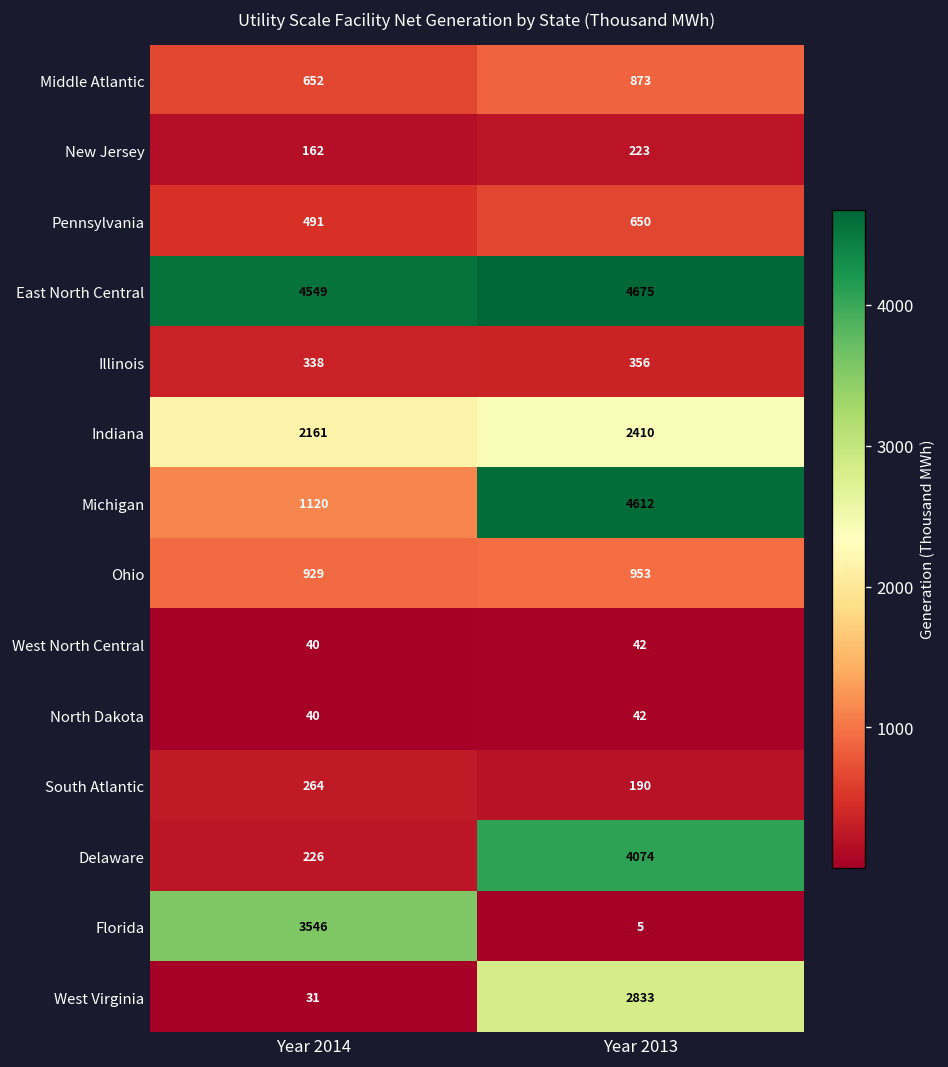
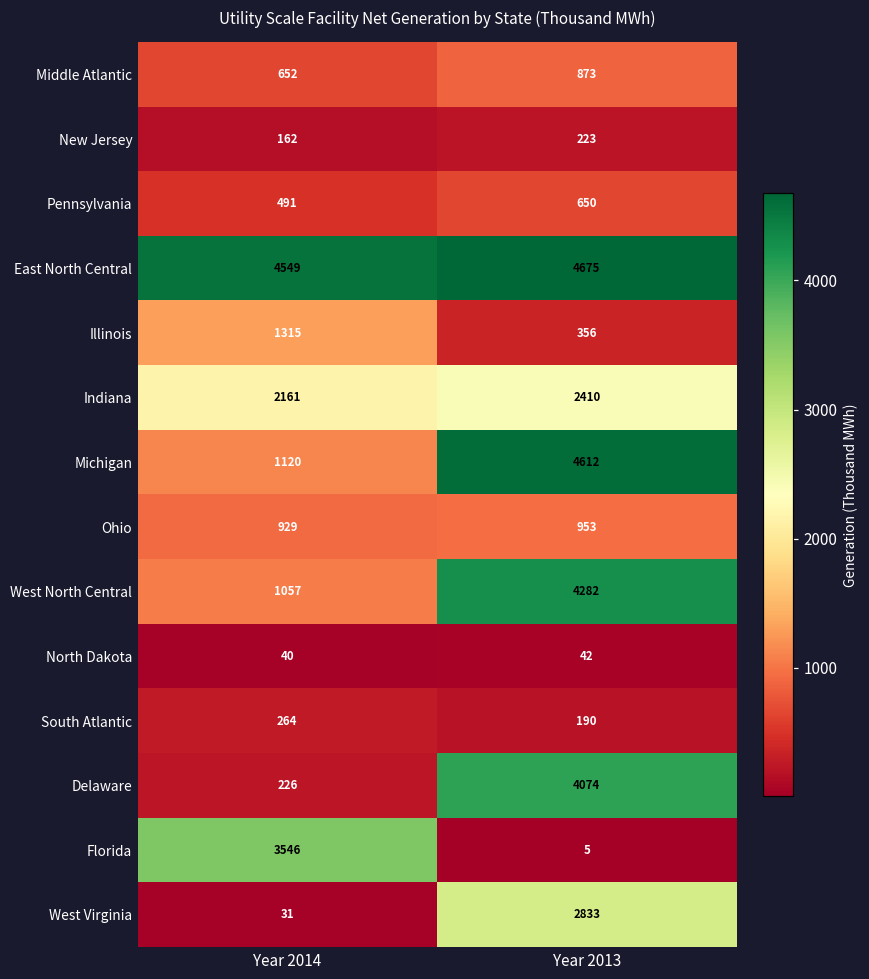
Illinois, Year 2014: 338 -> 1315
West North Central, Year 2014: 40 -> 1057
West North Central, Year 2013: 42 -> 4282
